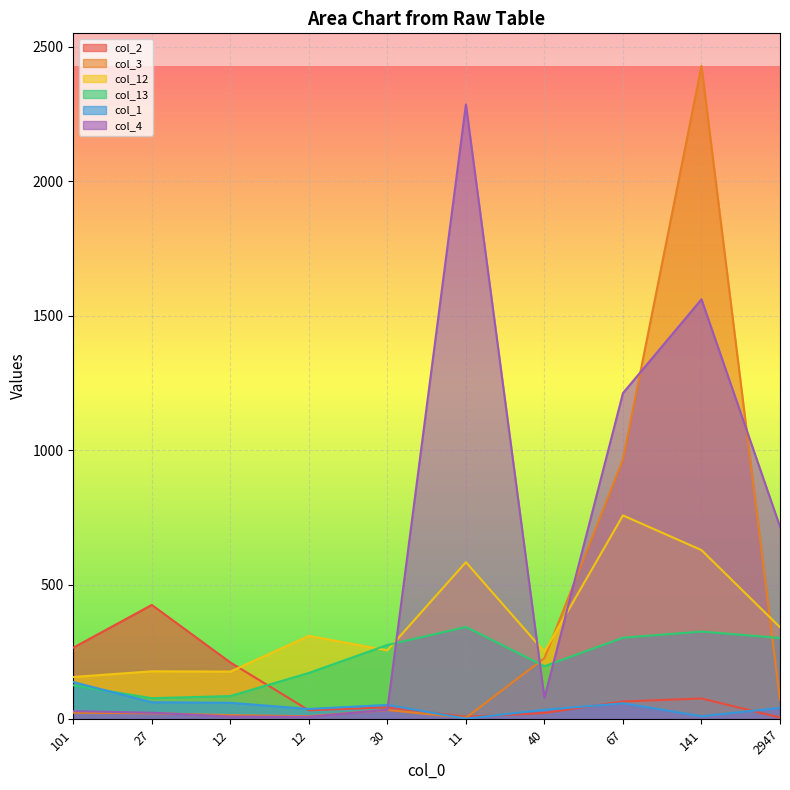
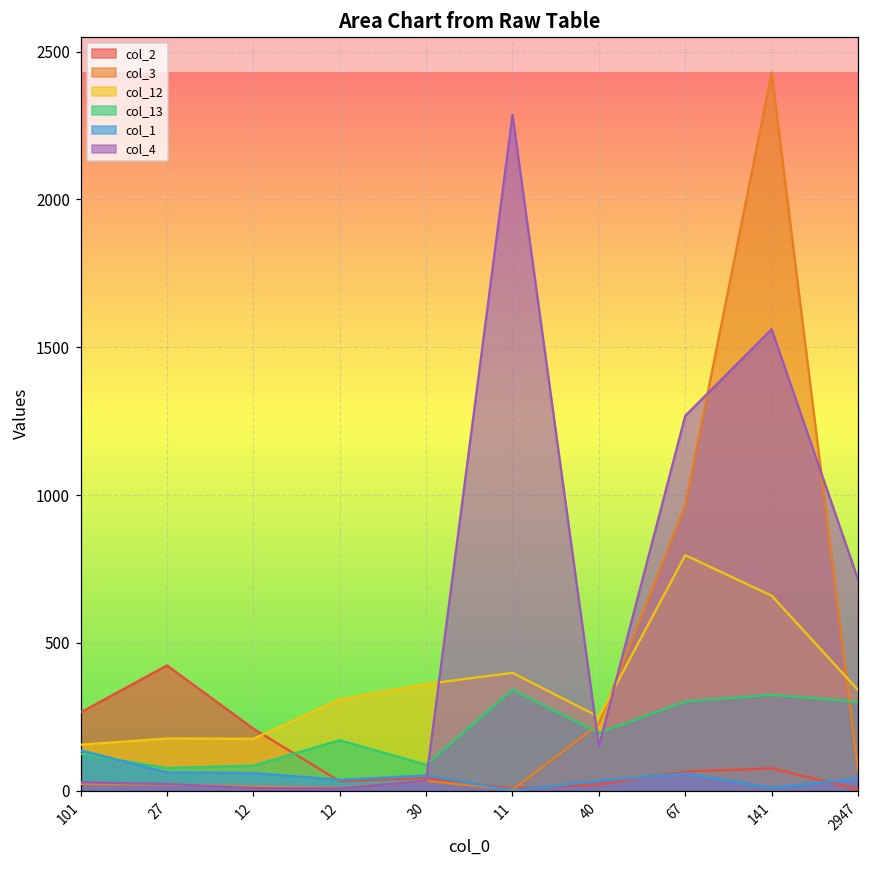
col_12, 30: 260 -> 360
col_13, 30: 280 -> 90
col_12, 11: 580 -> 400
col_4, 40: 80 -> 150
col_12, 67: 760 -> 800
col_4, 67: 1210 -> 1270
col_12, 141: 630 -> 660
